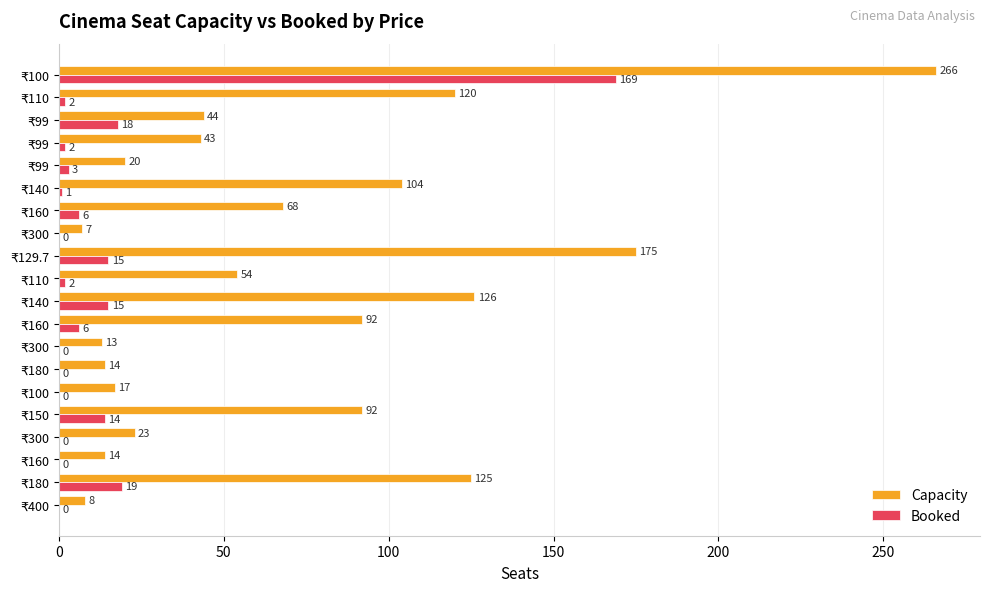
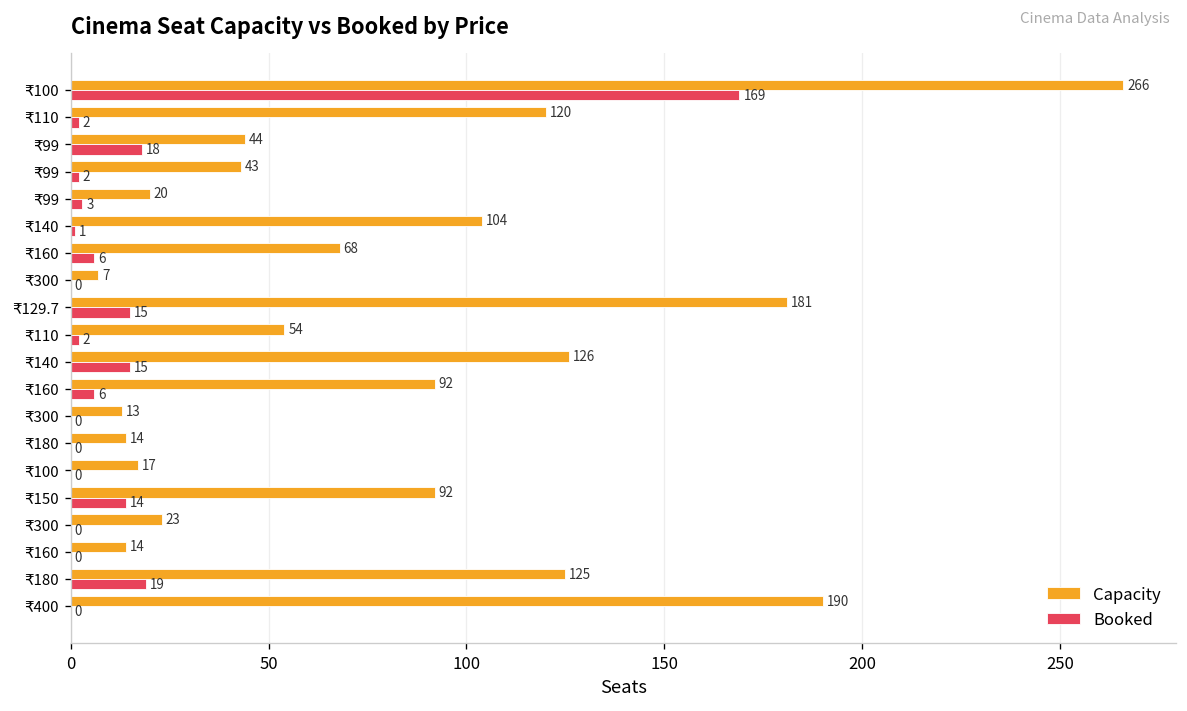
Capacity, ₹129.7: 175 -> 181
Capacity, ₹400: 8 -> 190
